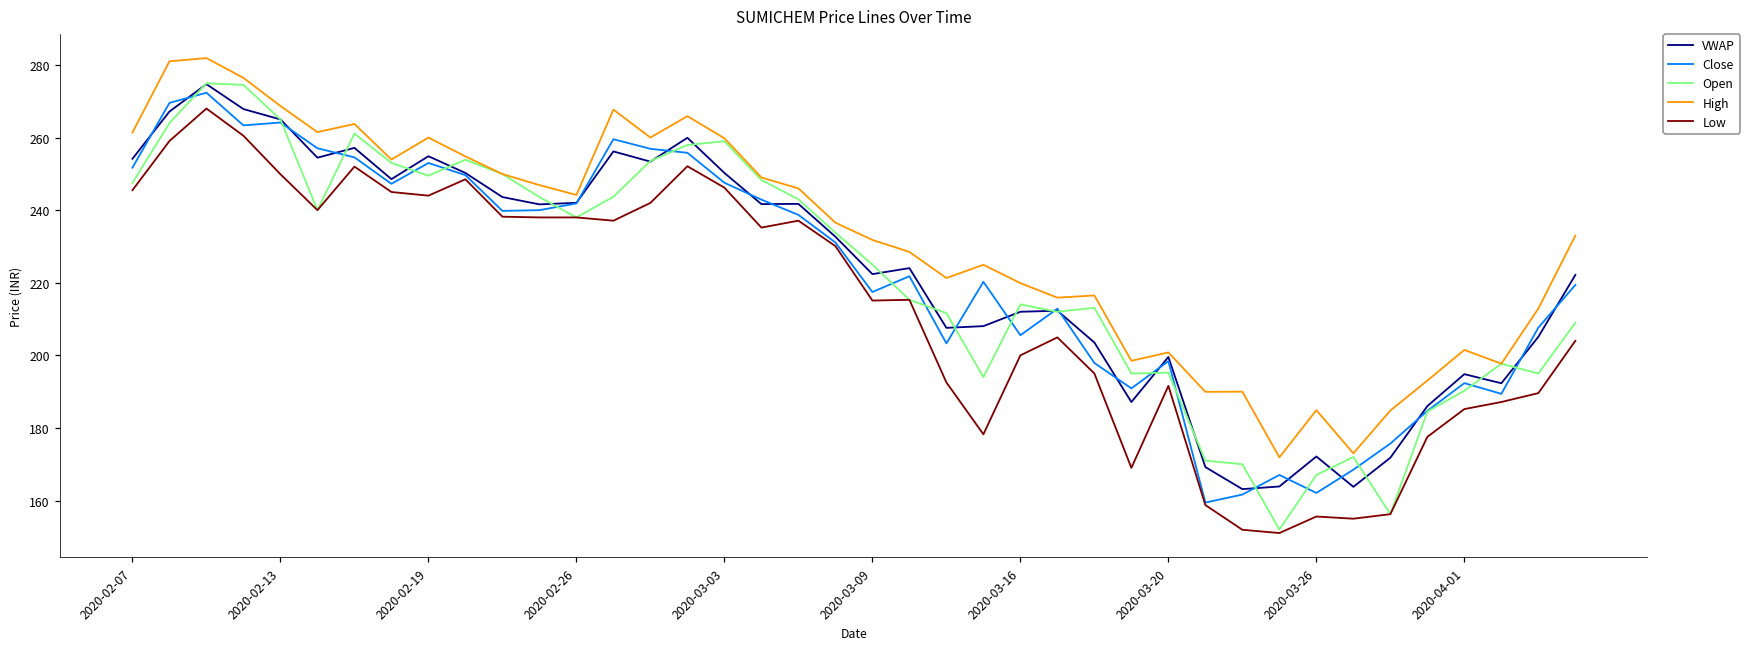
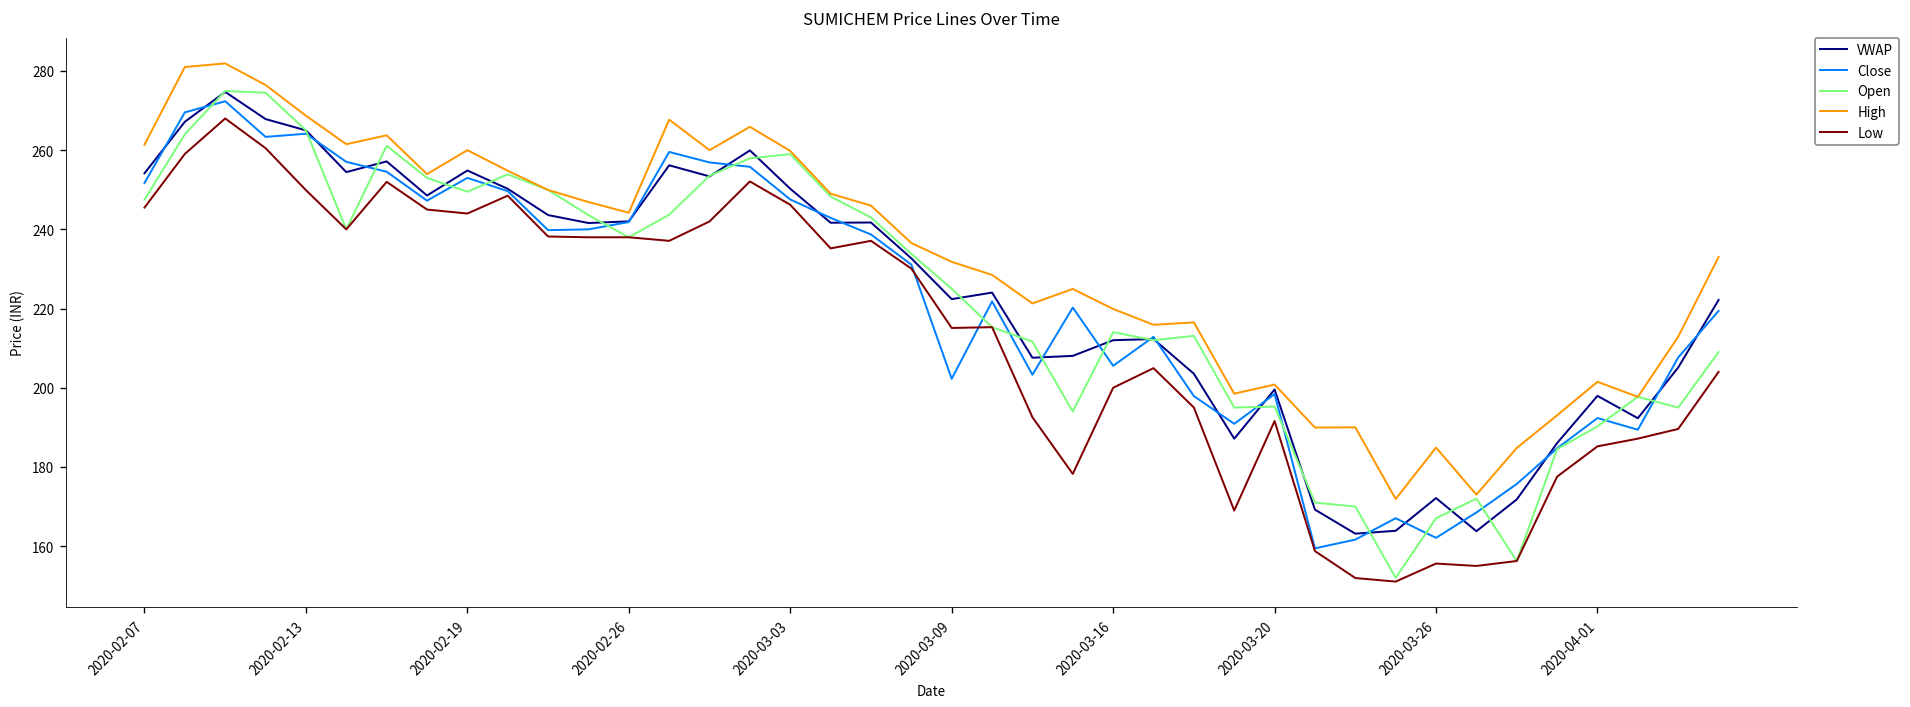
Close, 2020-03-09: 217 -> 202
VWAP, 2020-04-01: 195 -> 198
